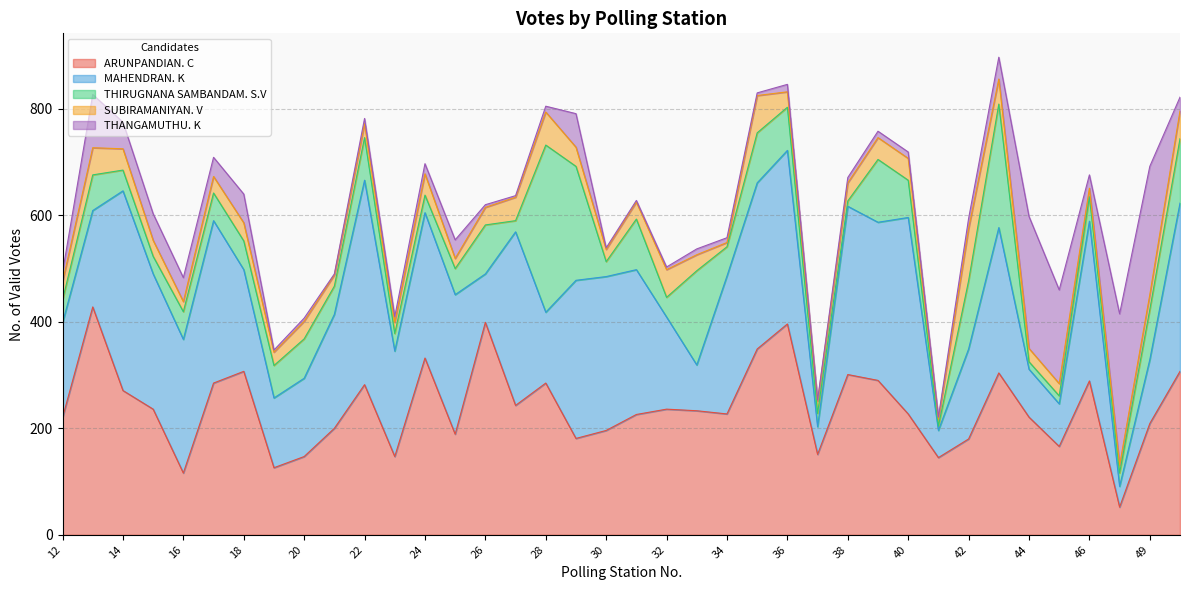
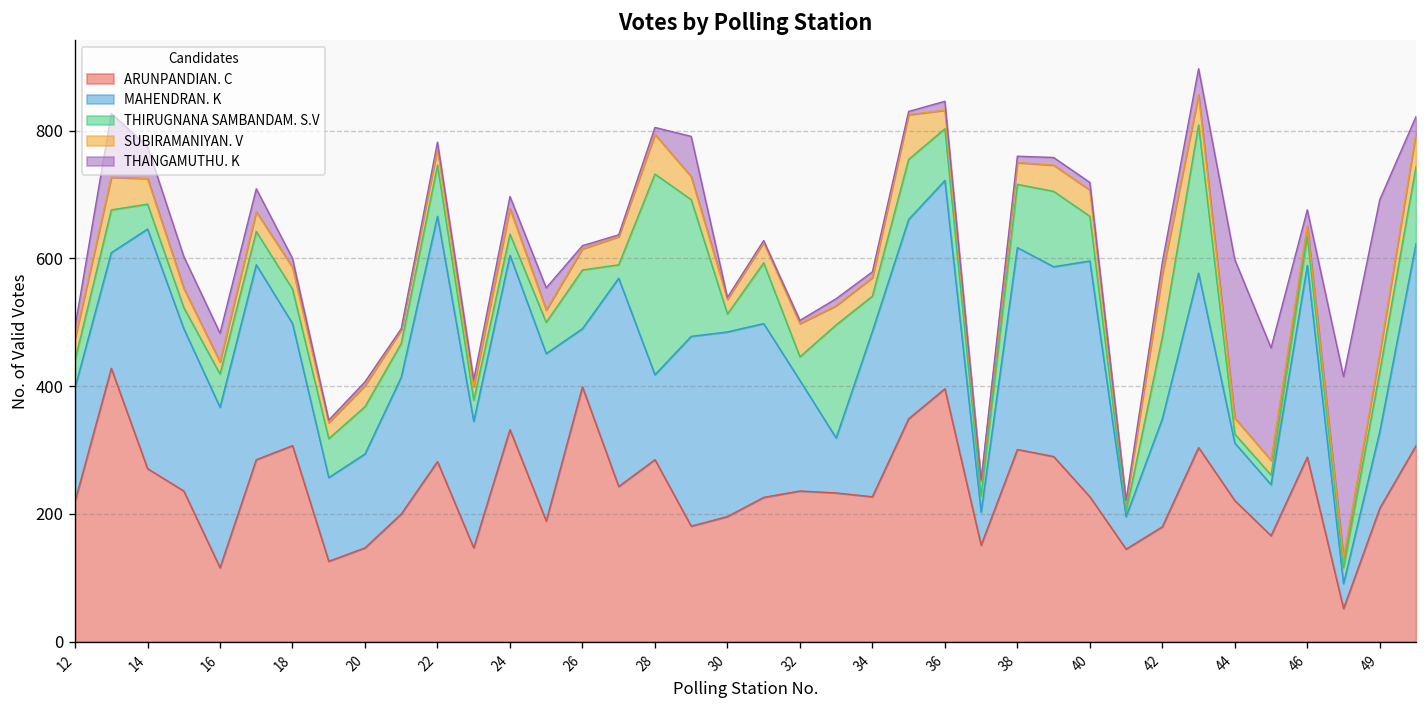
THANGAMUTHU. K, 18: 50 -> 10
SUBIRAMANIYAN. V, 34: 10 -> 30
THIRUGNANA SAMBANDAM. S.V, 38: 10 -> 100
